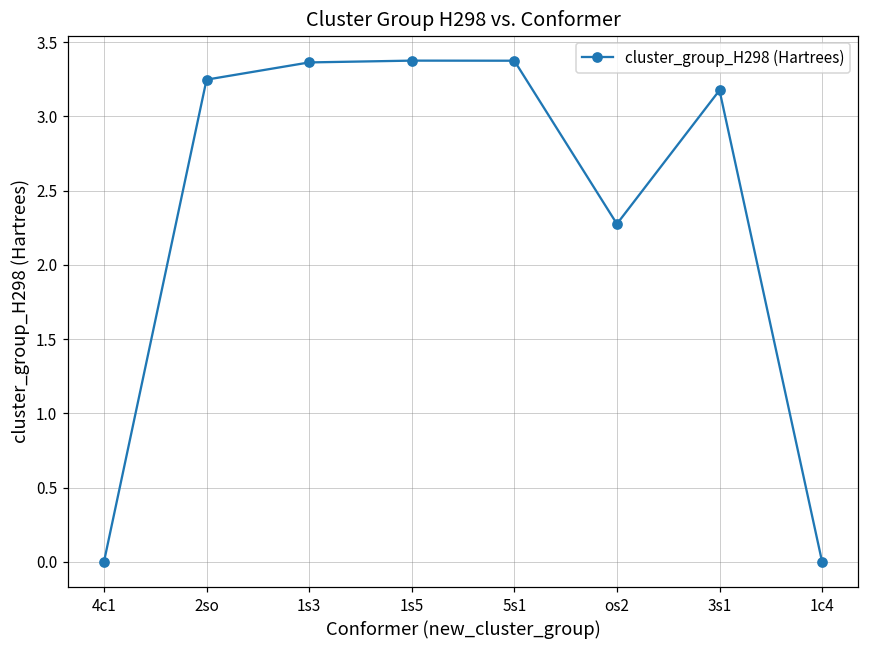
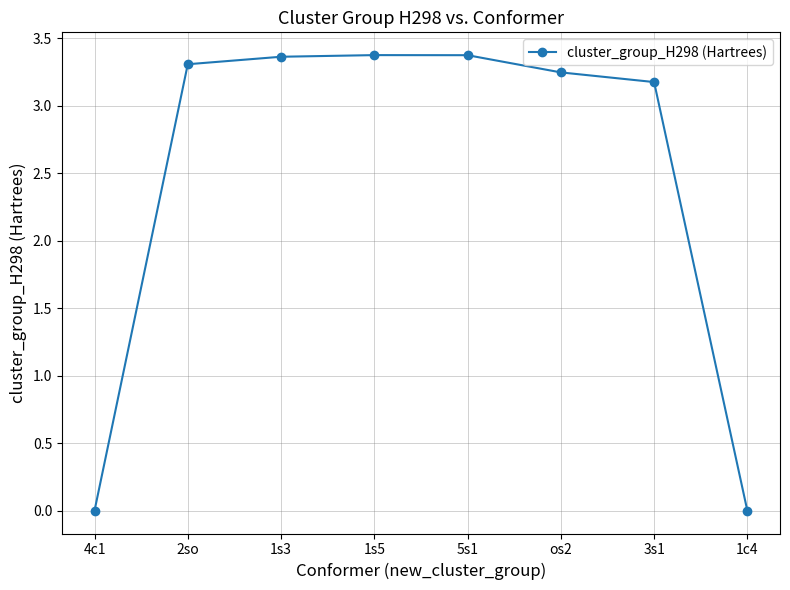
2so: 3.25 -> 3.31
os2: 2.28 -> 3.25
